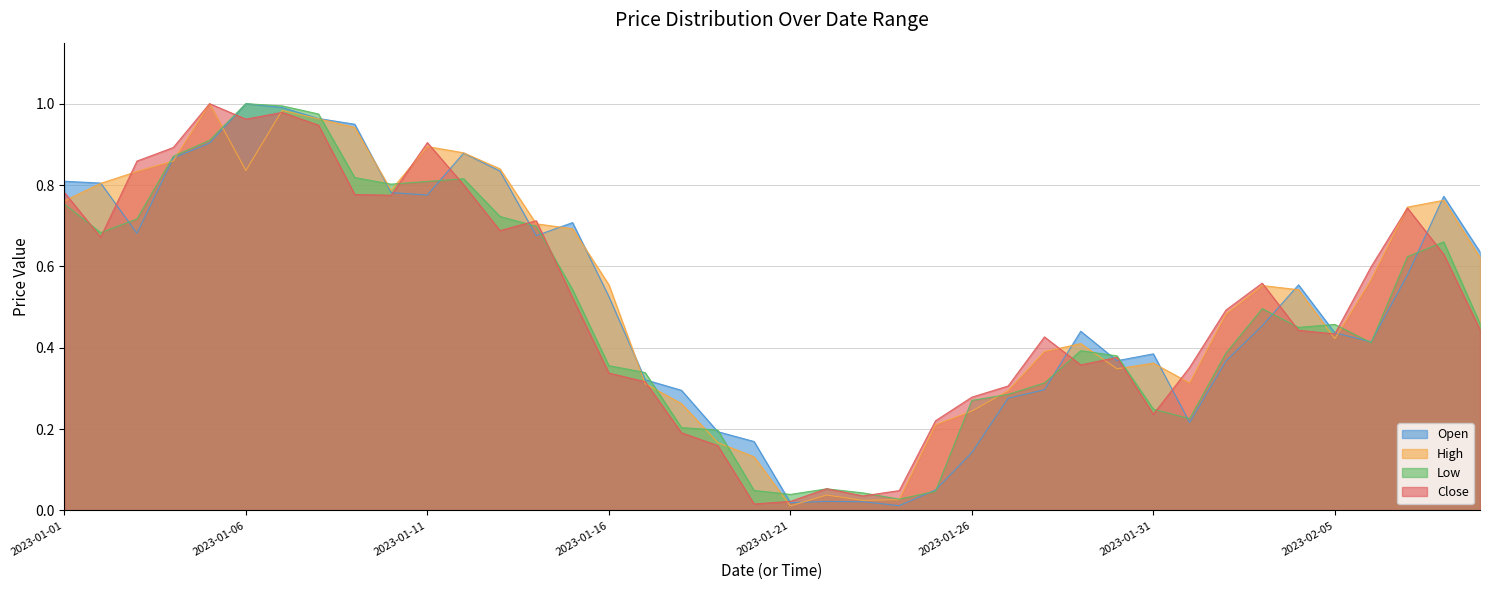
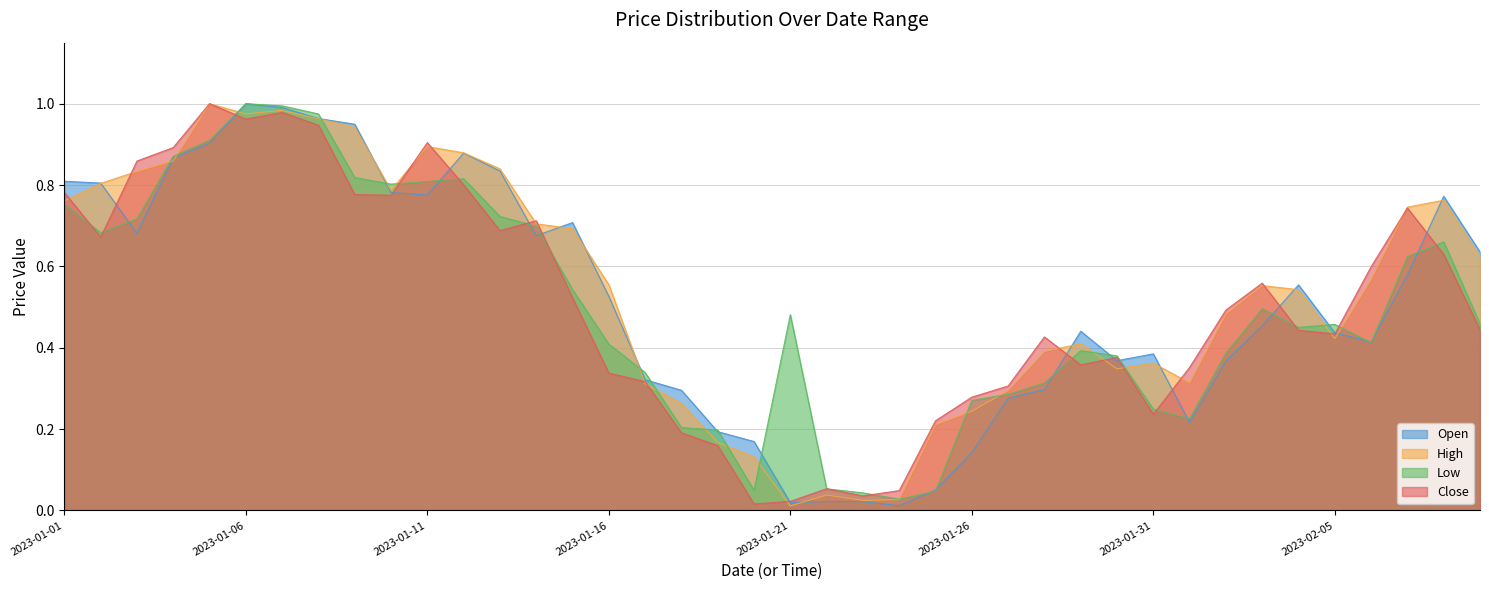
High, 2023-01-06: 0.84 -> 0.97
Low, 2023-01-16: 0.36 -> 0.41
Low, 2023-01-21: 0.04 -> 0.48
